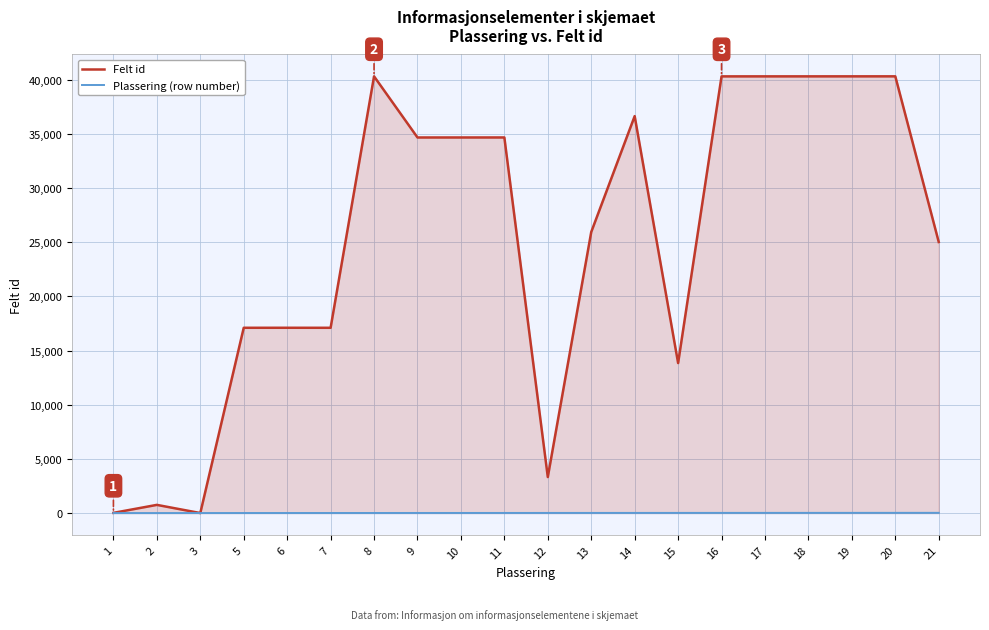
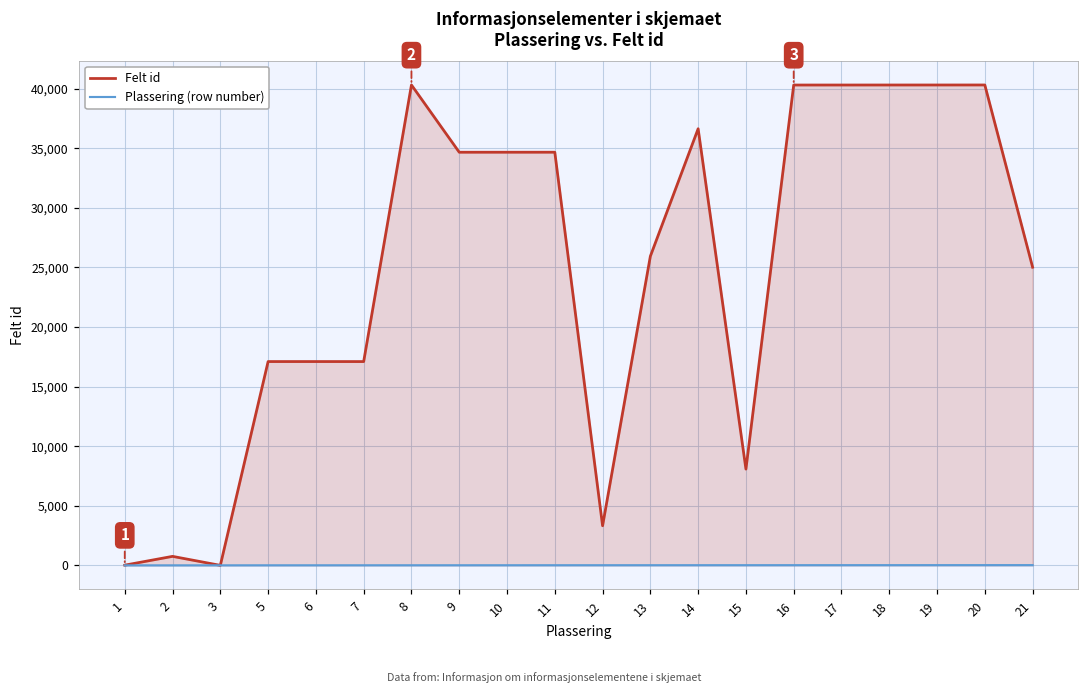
Felt id, 15: 13,800 -> 8,100
